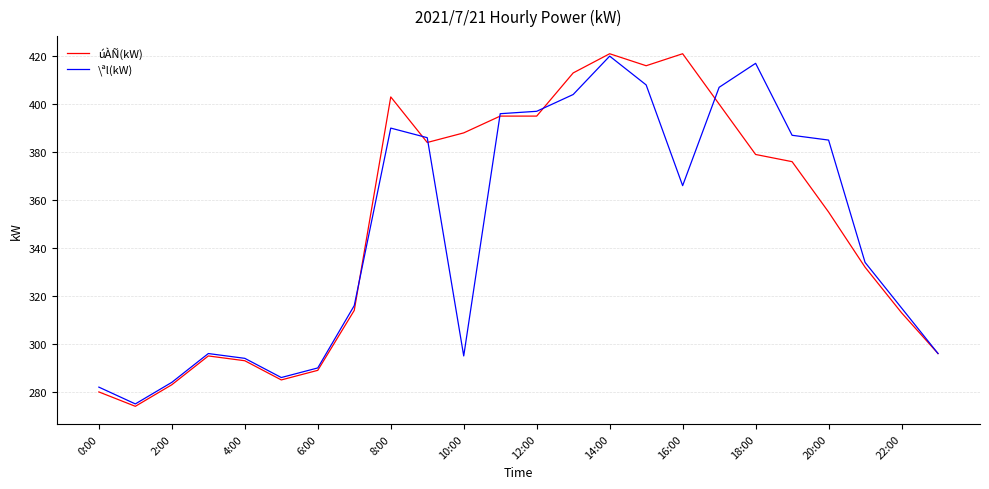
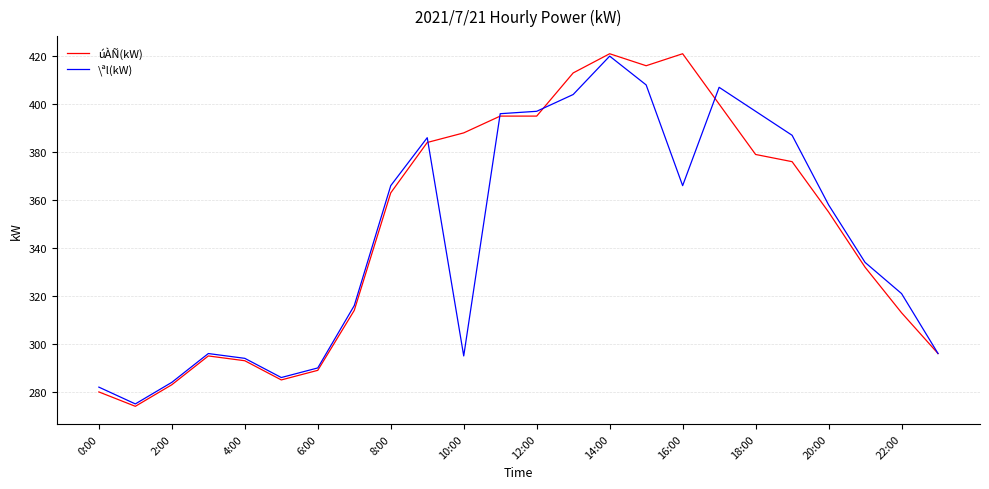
úÀÑ(kW), 8:00: 403 -> 363
\ªl(kW), 8:00: 390 -> 366
\ªl(kW), 18:00: 417 -> 397
\ªl(kW), 20:00: 385 -> 358
\ªl(kW), 22:00: 315 -> 321
